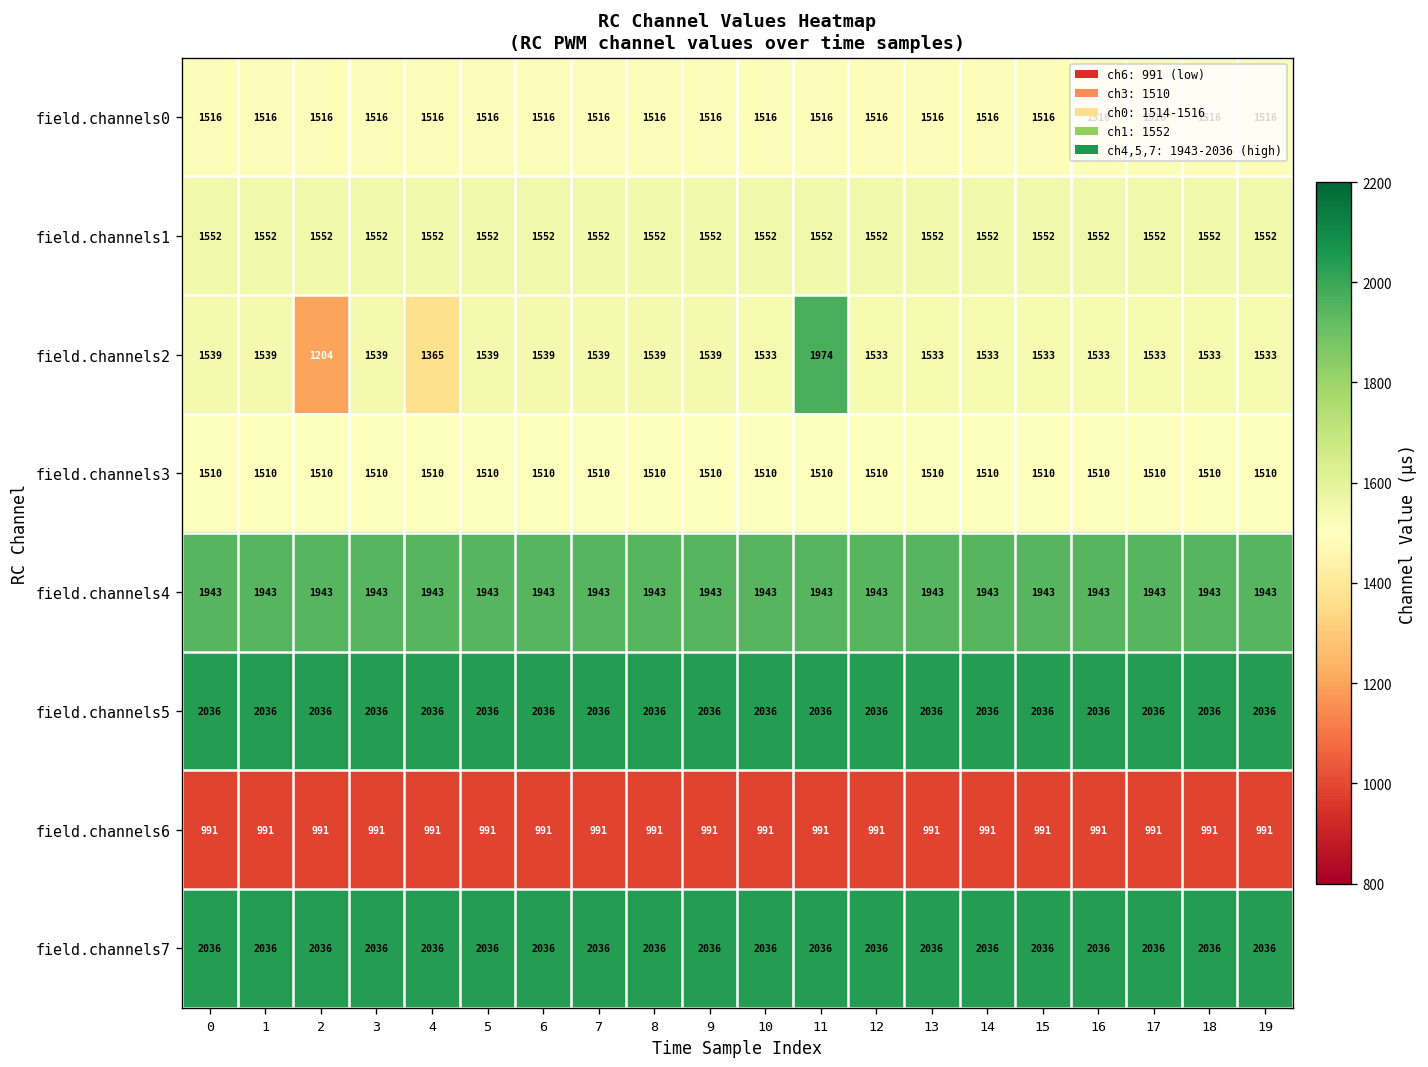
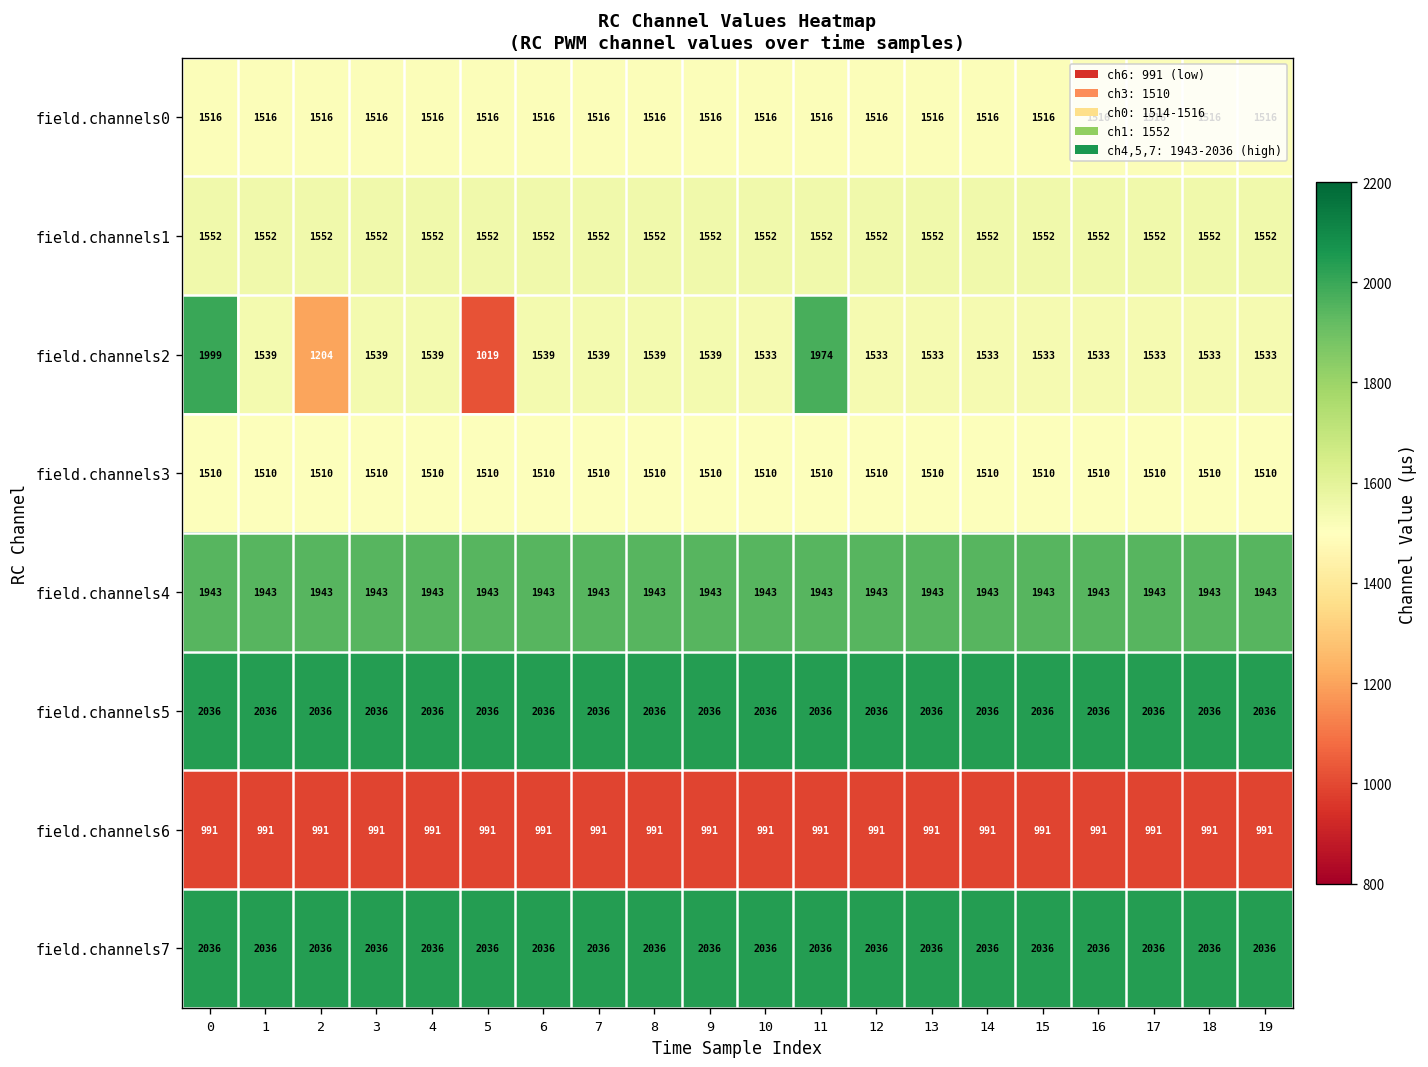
field.channels2, 0: 1539 -> 1999
field.channels2, 4: 1365 -> 1539
field.channels2, 5: 1539 -> 1019
